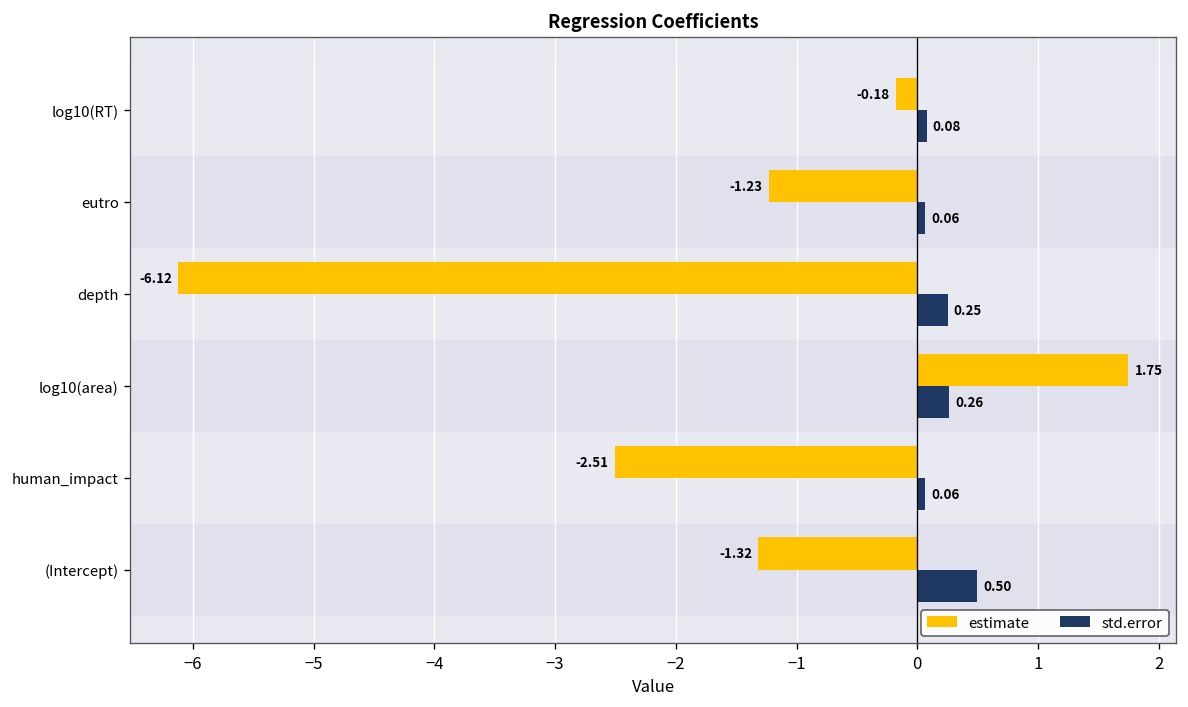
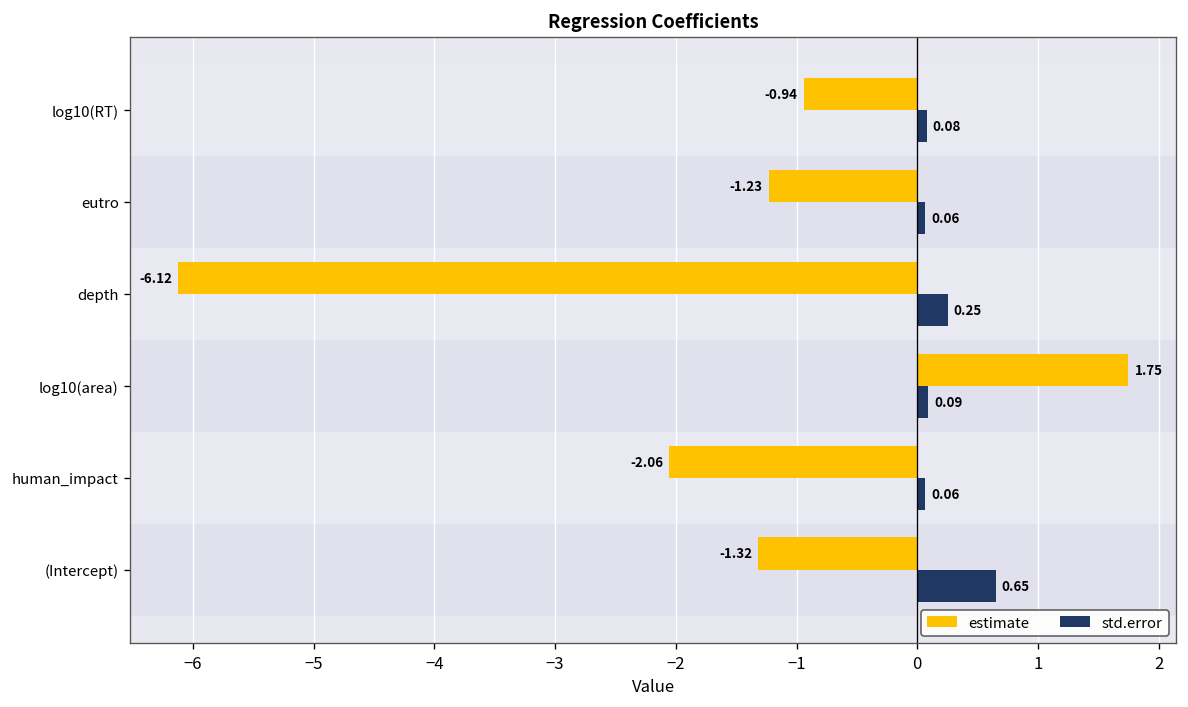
estimate, log10(RT): -0.18 -> -0.94
std.error, log10(area): 0.26 -> 0.09
estimate, human_impact: -2.51 -> -2.06
std.error, (Intercept): 0.50 -> 0.65
